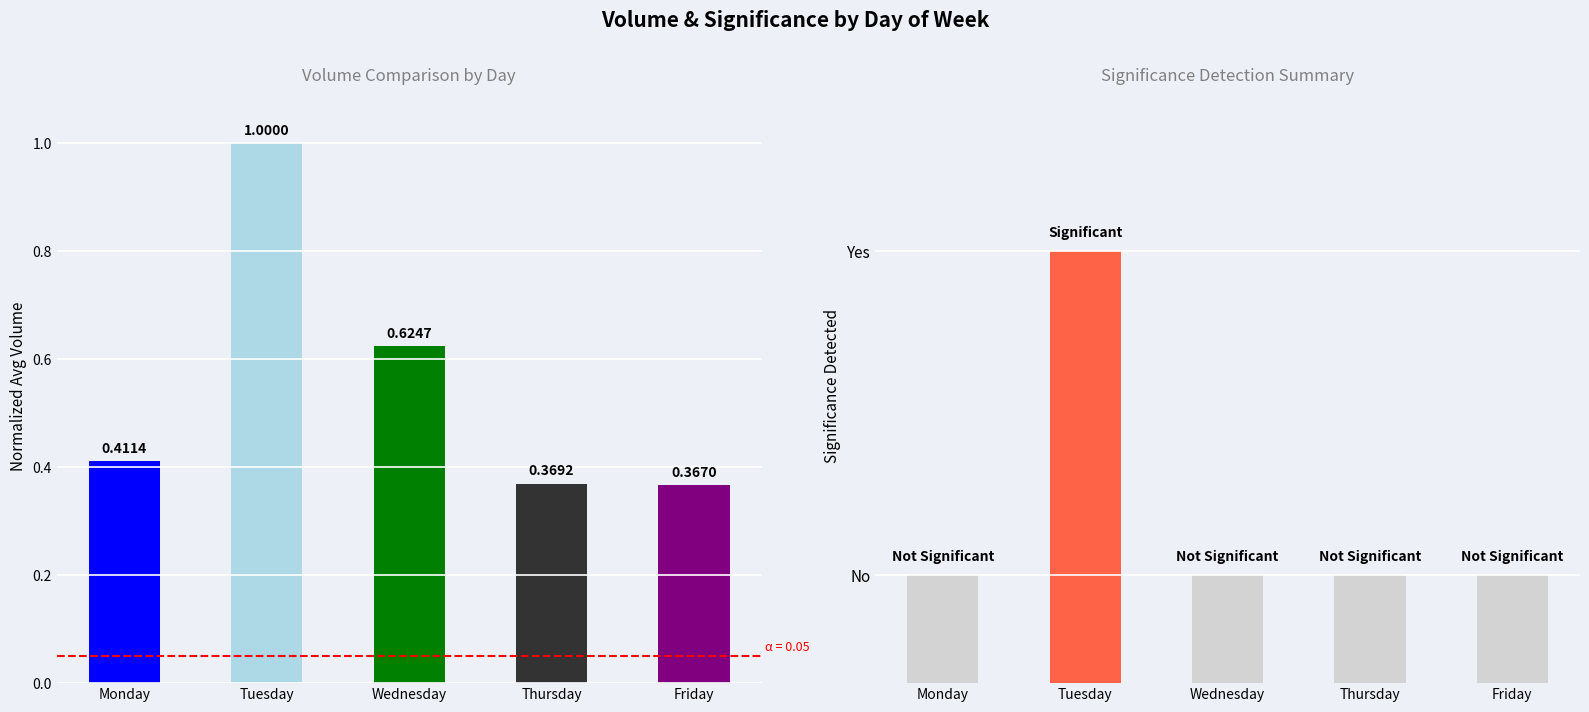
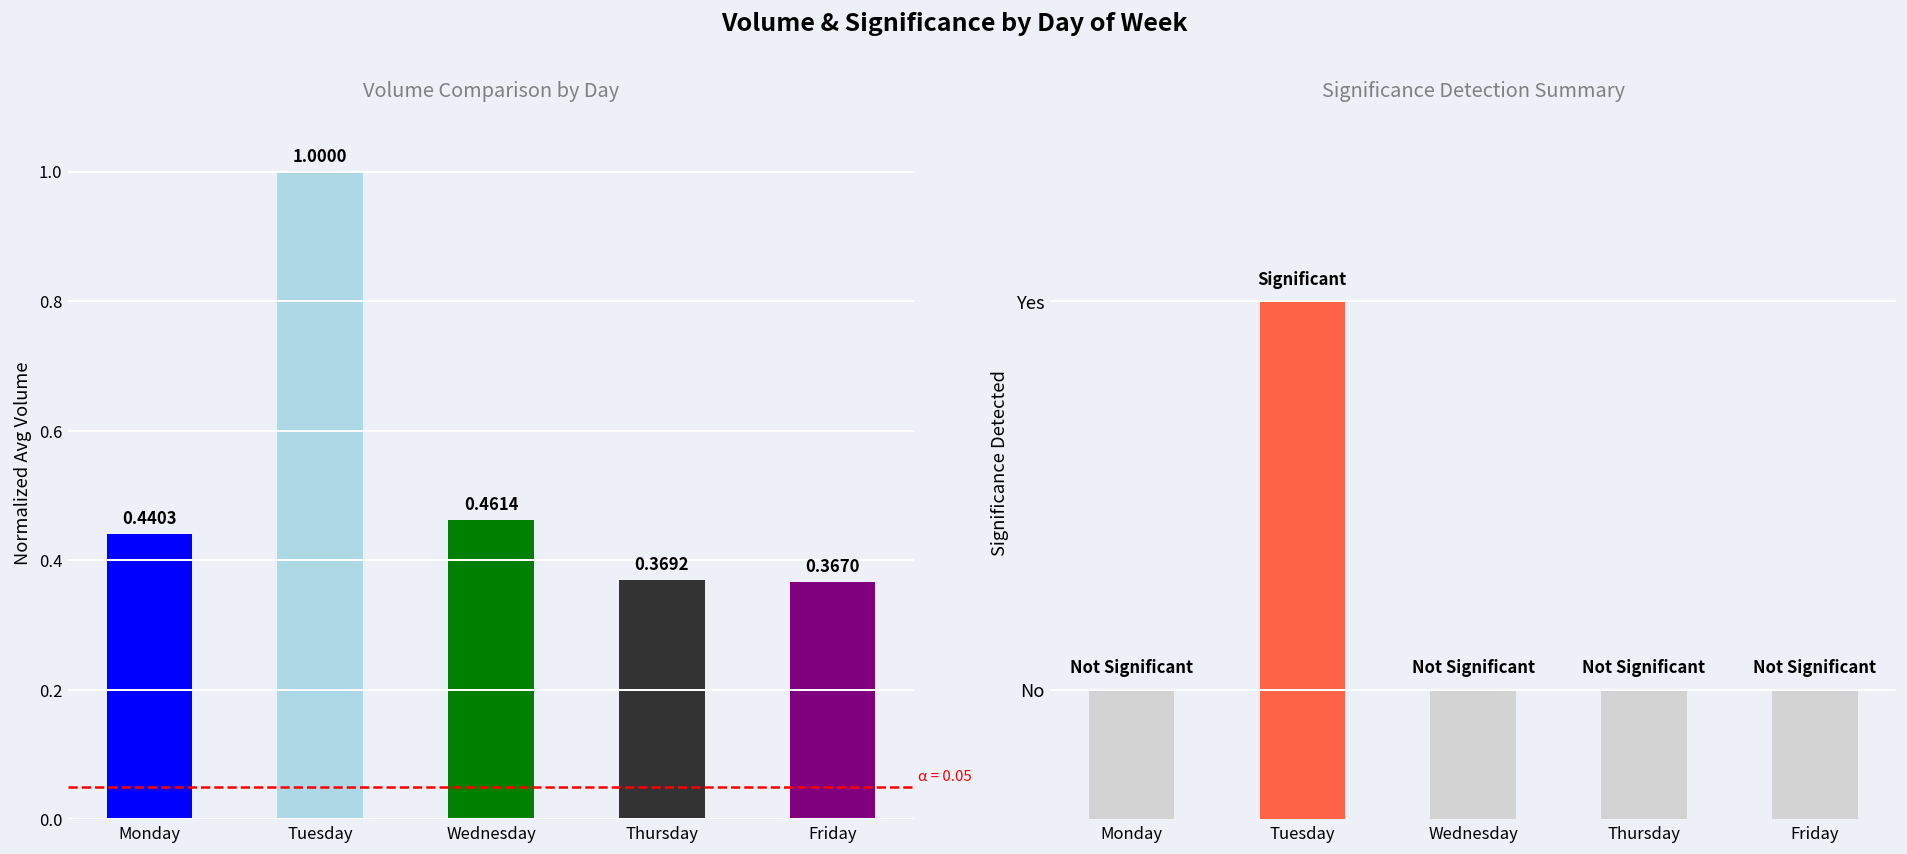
Volume Comparison by Day, Monday: 0.4114 -> 0.4403
Volume Comparison by Day, Wednesday: 0.6247 -> 0.4614
